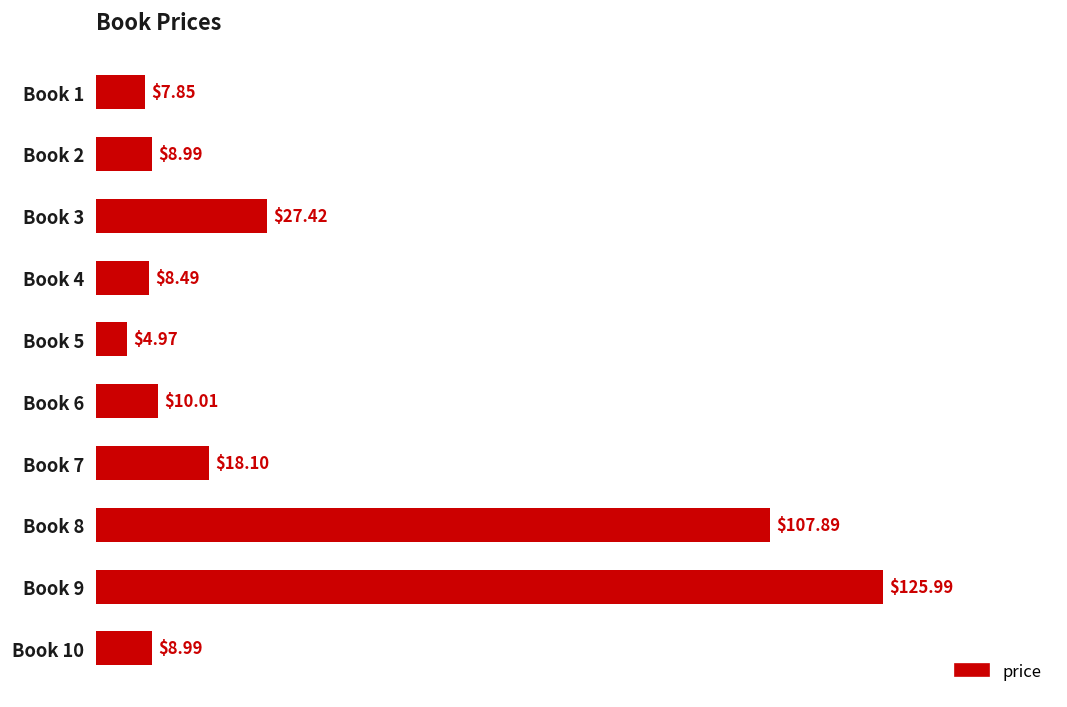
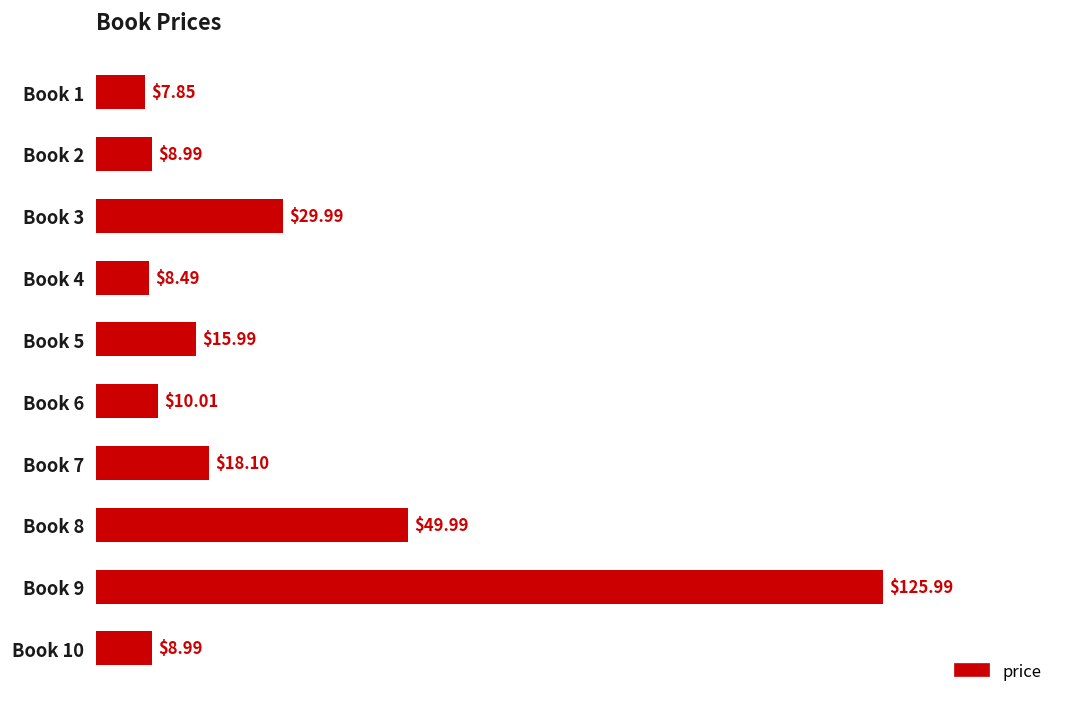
Book 3: $27.42 -> $29.99
Book 5: $4.97 -> $15.99
Book 8: $107.89 -> $49.99
